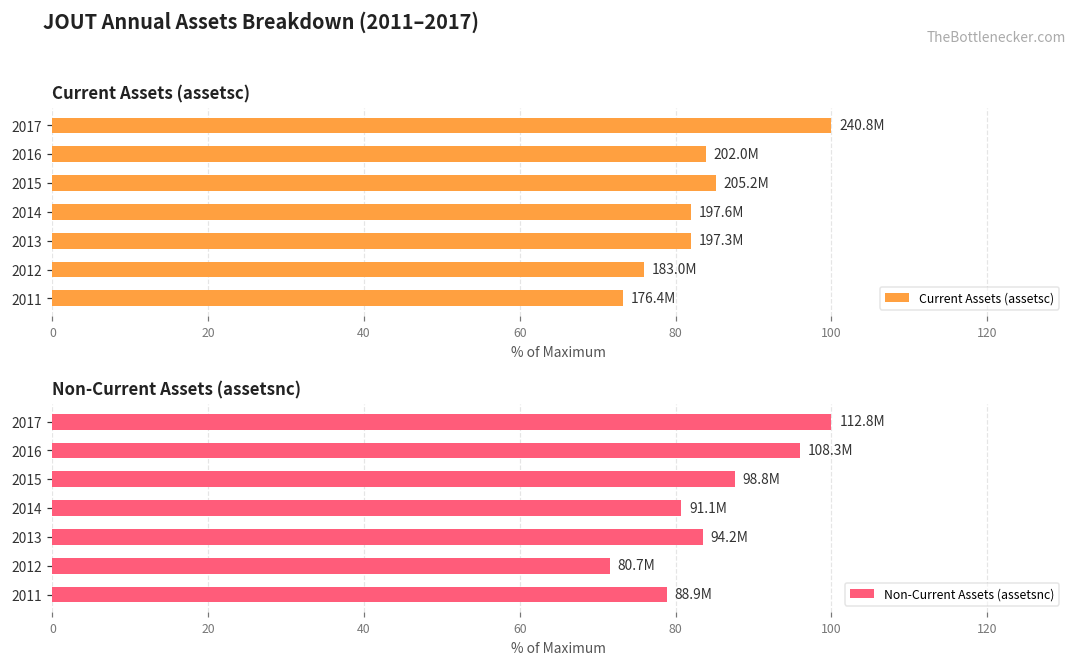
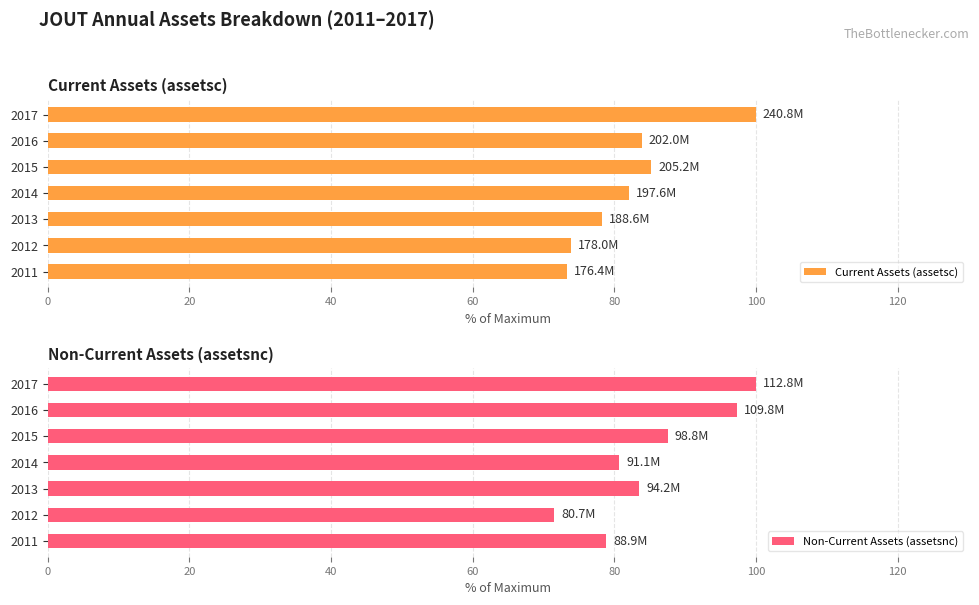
Current Assets (assetsc), 2013: 197.3M -> 188.6M
Current Assets (assetsc), 2012: 183.0M -> 178.0M
Non-Current Assets (assetsnc), 2016: 108.3M -> 109.8M
